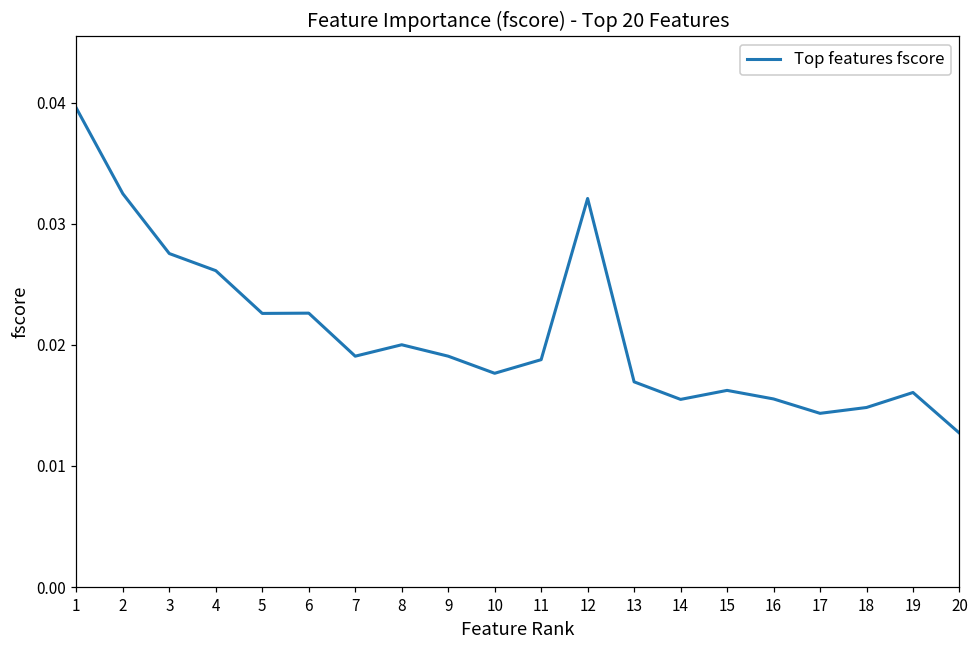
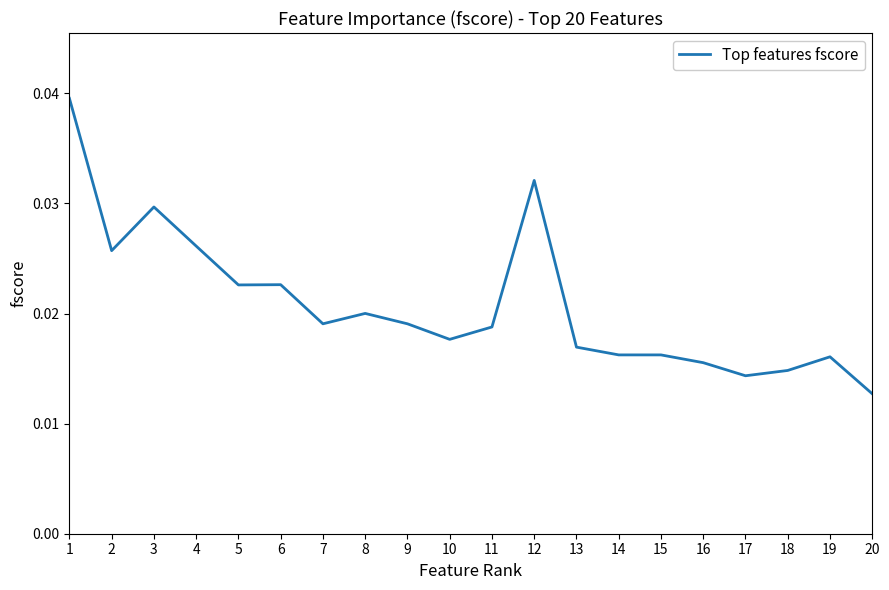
2: 0.0325 -> 0.0257
3: 0.0275 -> 0.0297
14: 0.0155 -> 0.0162
